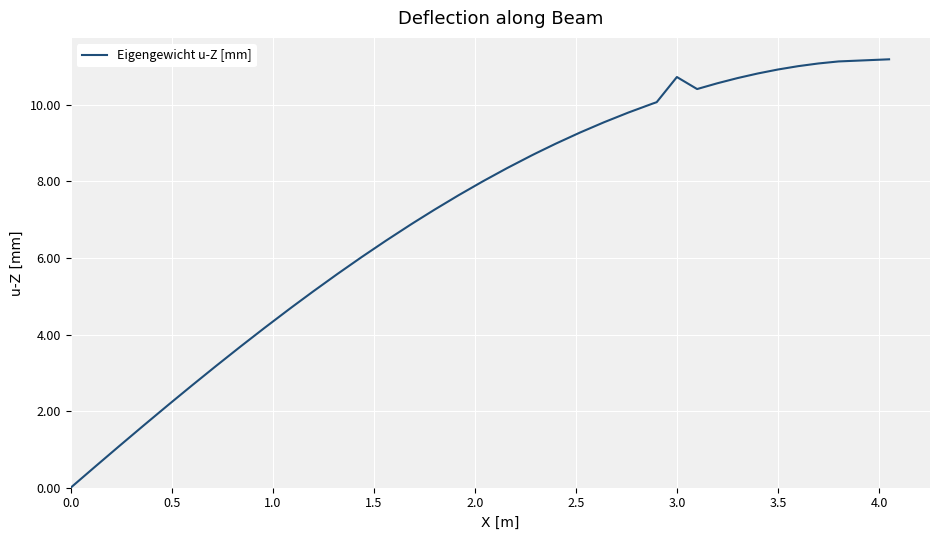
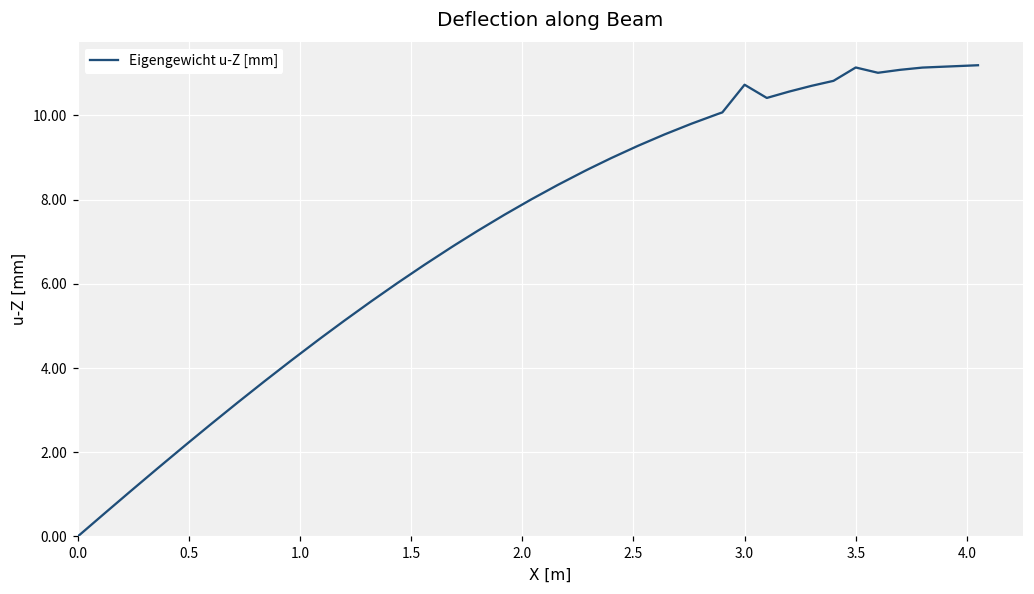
3.5: 10.9 -> 11.1
